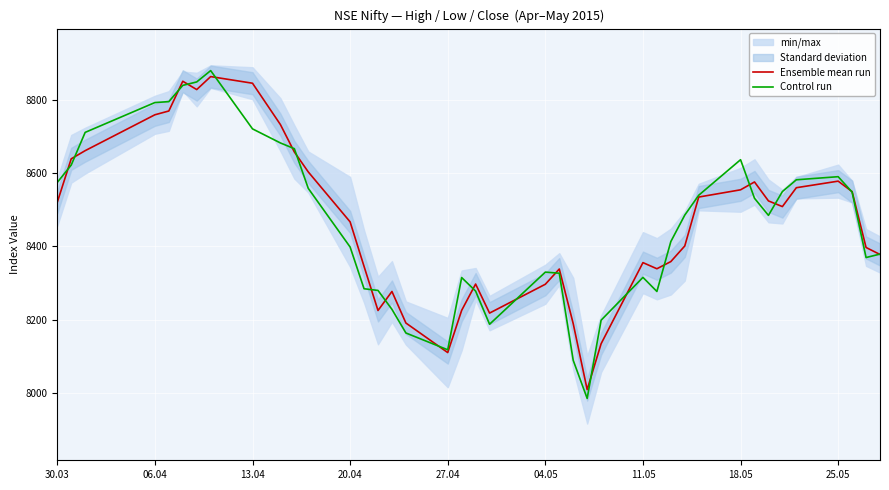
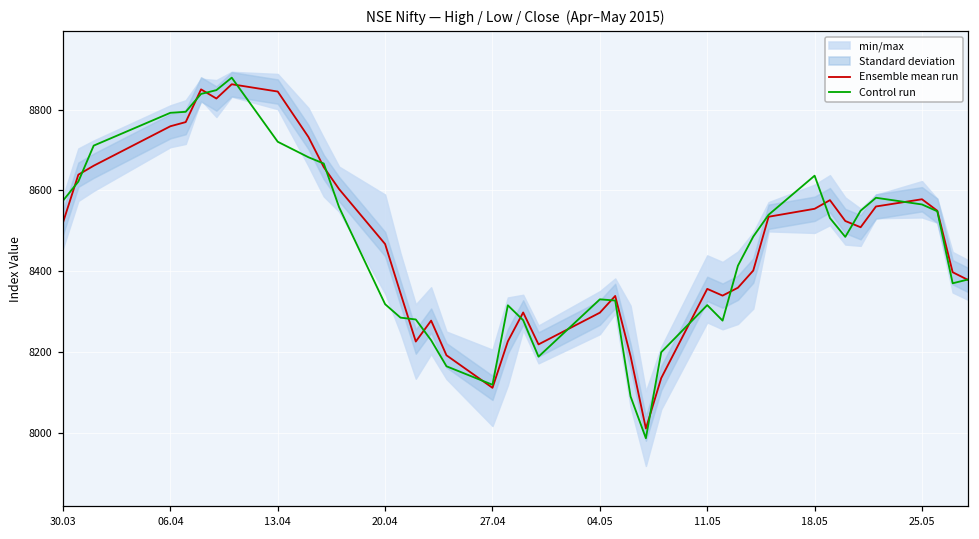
Control run, 20.04: 8400 -> 8320
Control run, 25.05: 8590 -> 8570
